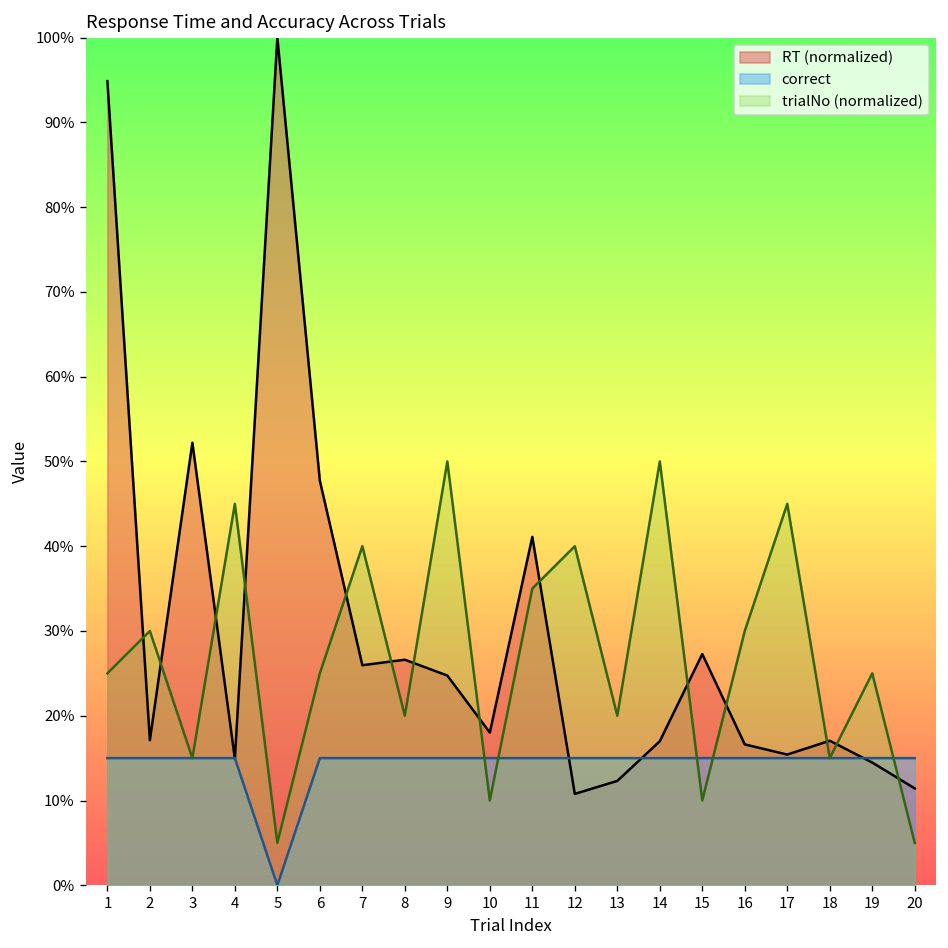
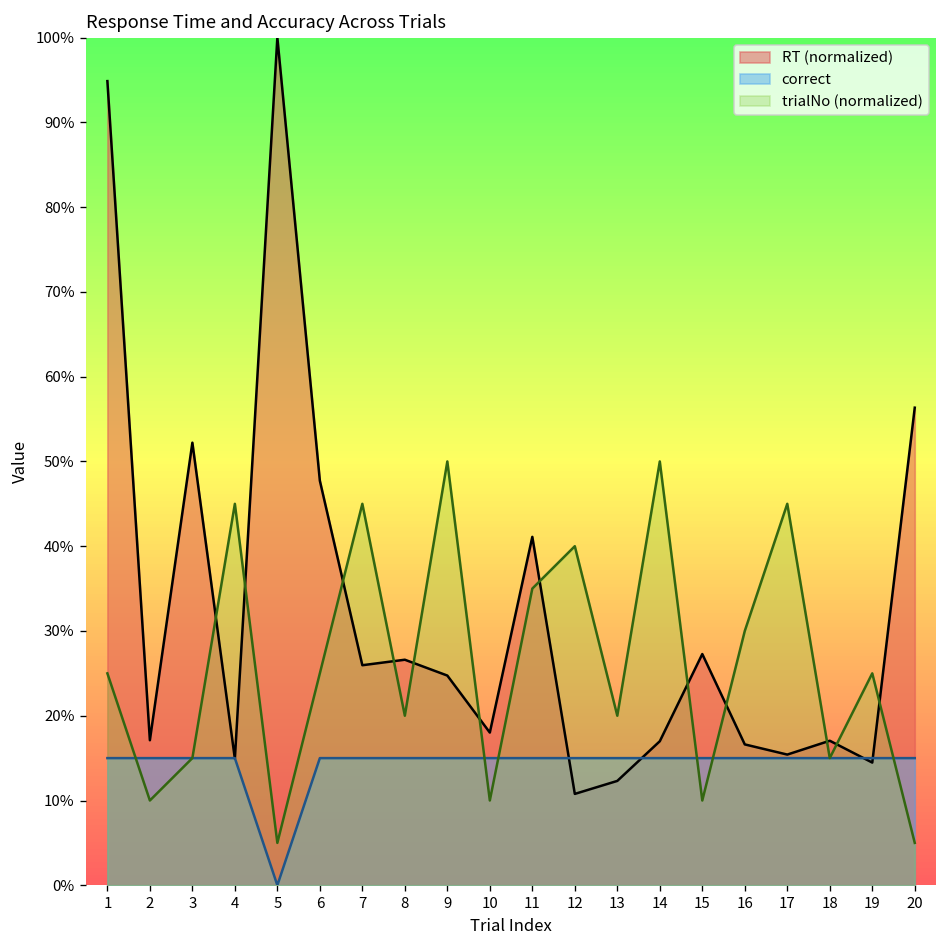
trialNo (normalized), 2: 30% -> 10%
trialNo (normalized), 7: 40% -> 45%
RT (normalized), 20: 11% -> 56%
